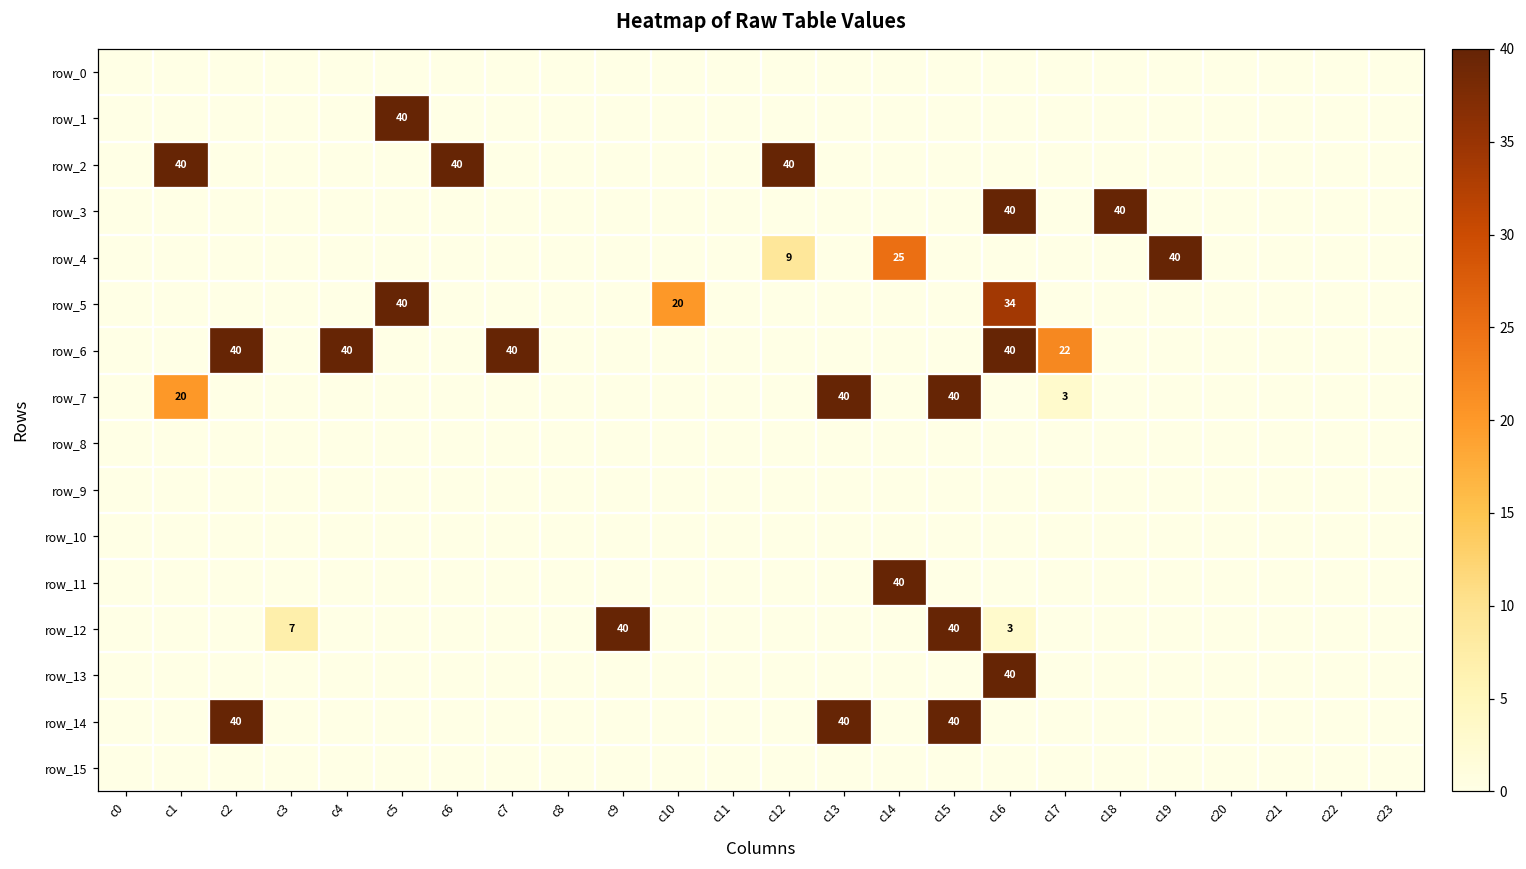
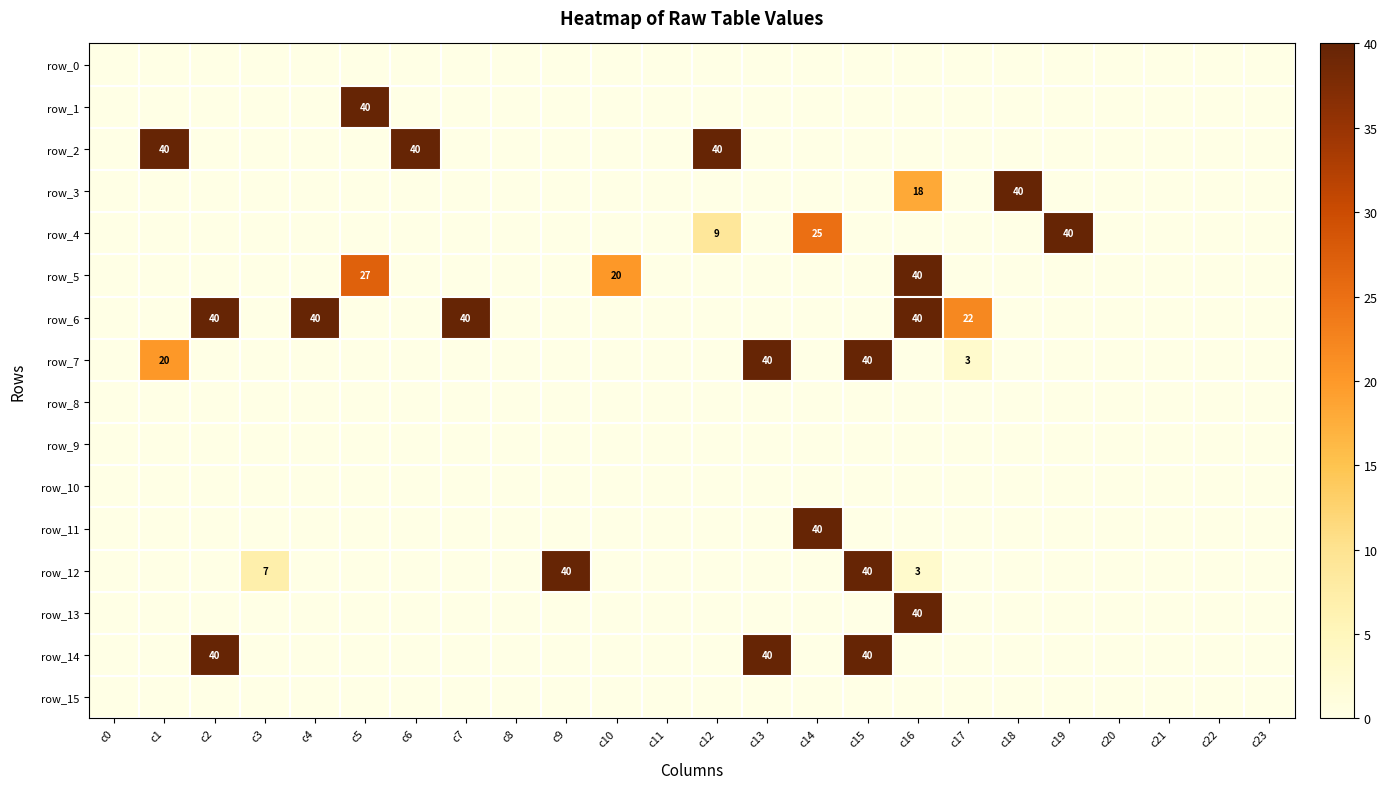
row_3, c16: 40 -> 18
row_5, c5: 40 -> 27
row_5, c16: 34 -> 40
